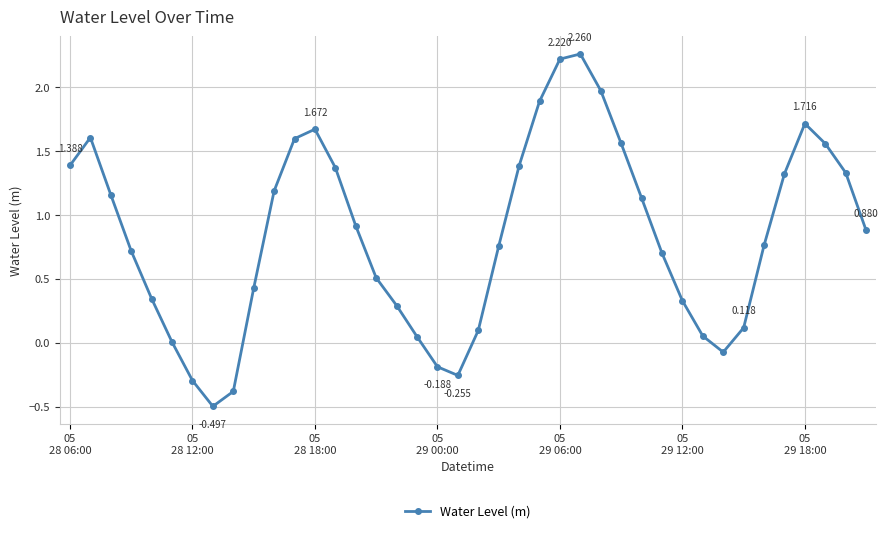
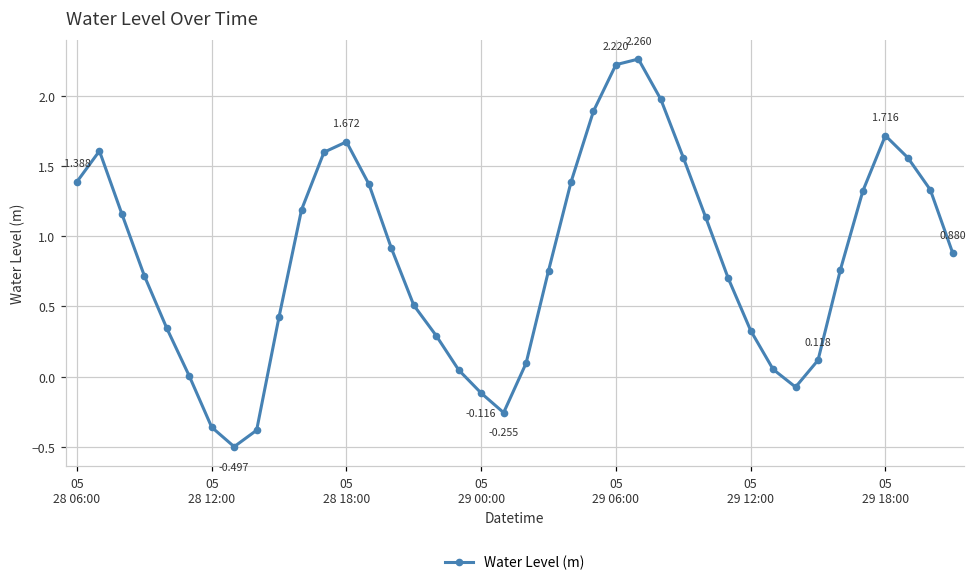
05 28 12:00: -0.30 -> -0.36
05 29 00:00: -0.188 -> -0.116
